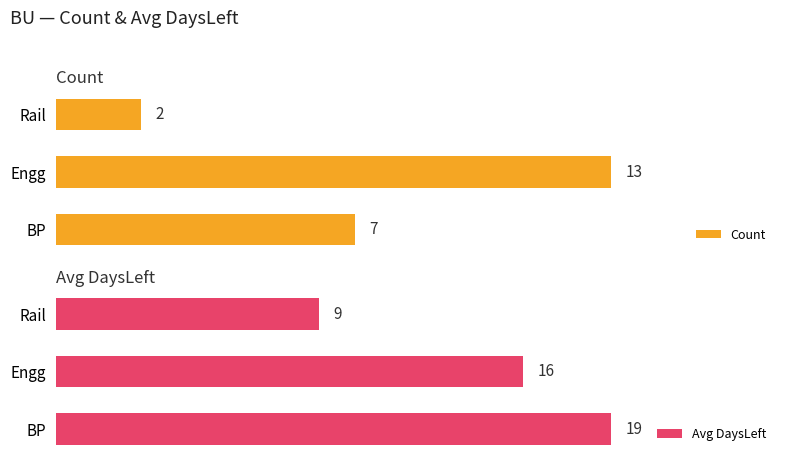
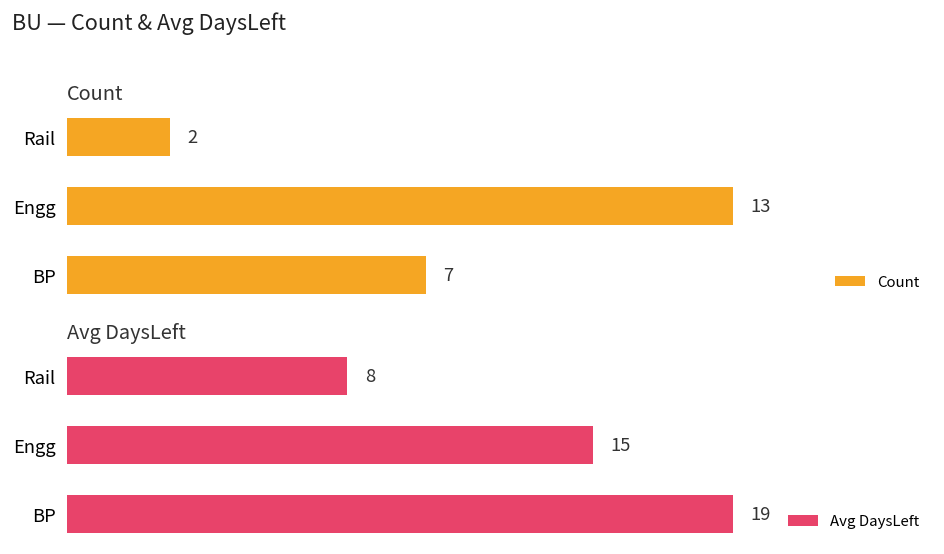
Avg DaysLeft, Rail: 9 -> 8
Avg DaysLeft, Engg: 16 -> 15
